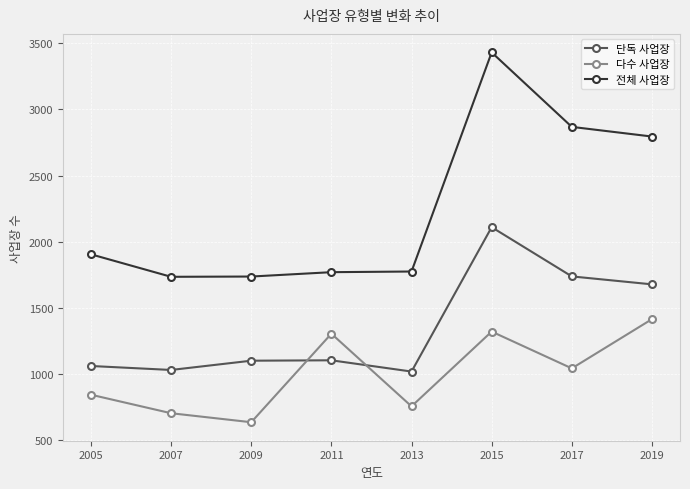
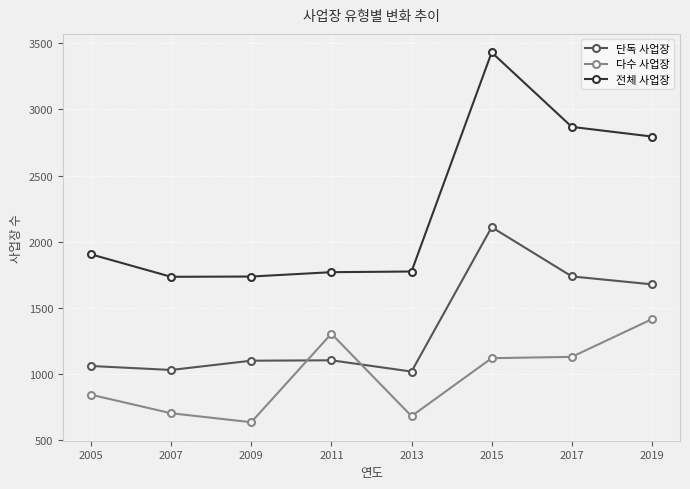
다수 사업장, 2013: 760 -> 680
다수 사업장, 2015: 1320 -> 1120
다수 사업장, 2017: 1040 -> 1130
